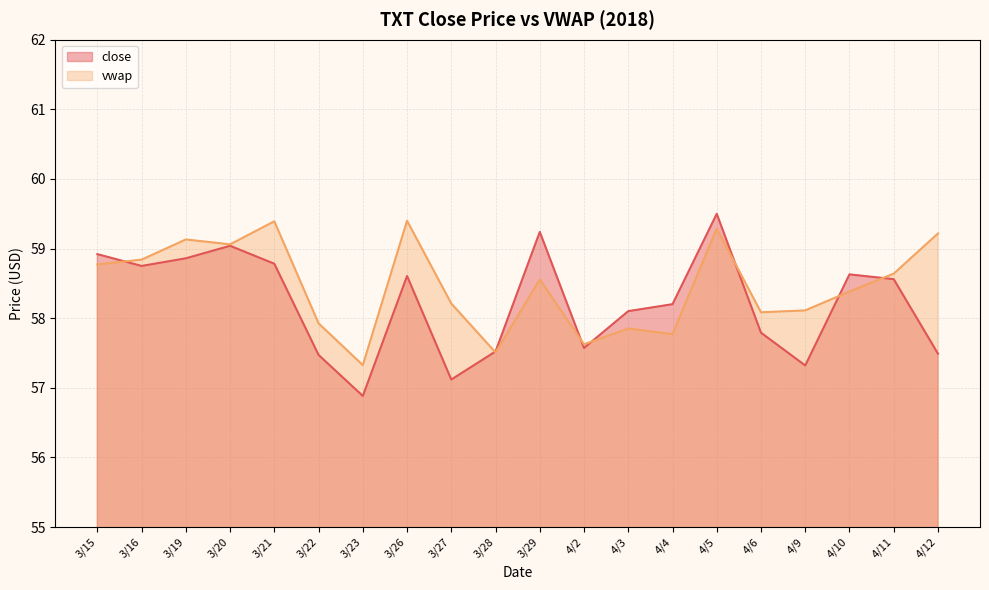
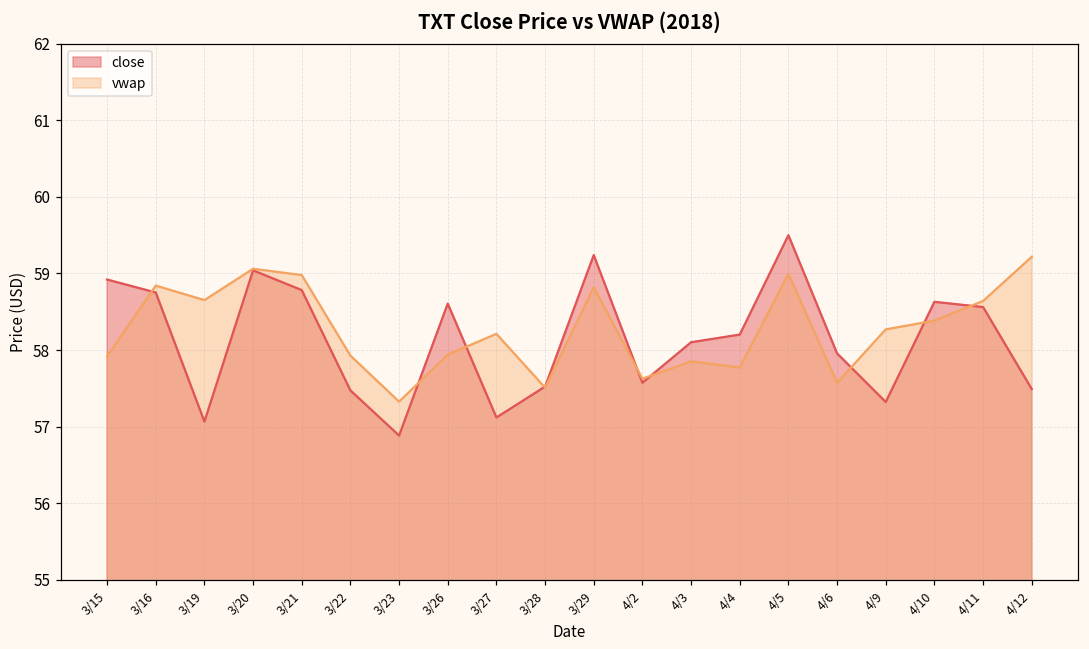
vwap, 3/15: 58.8 -> 57.9
close, 3/19: 58.9 -> 57.1
vwap, 3/19: 59.1 -> 58.7
vwap, 3/21: 59.4 -> 59.0
vwap, 3/26: 59.4 -> 57.9
vwap, 3/29: 58.6 -> 58.8
vwap, 4/5: 59.3 -> 59.0
close, 4/6: 57.8 -> 58.0
vwap, 4/6: 58.1 -> 57.6
vwap, 4/9: 58.1 -> 58.3
